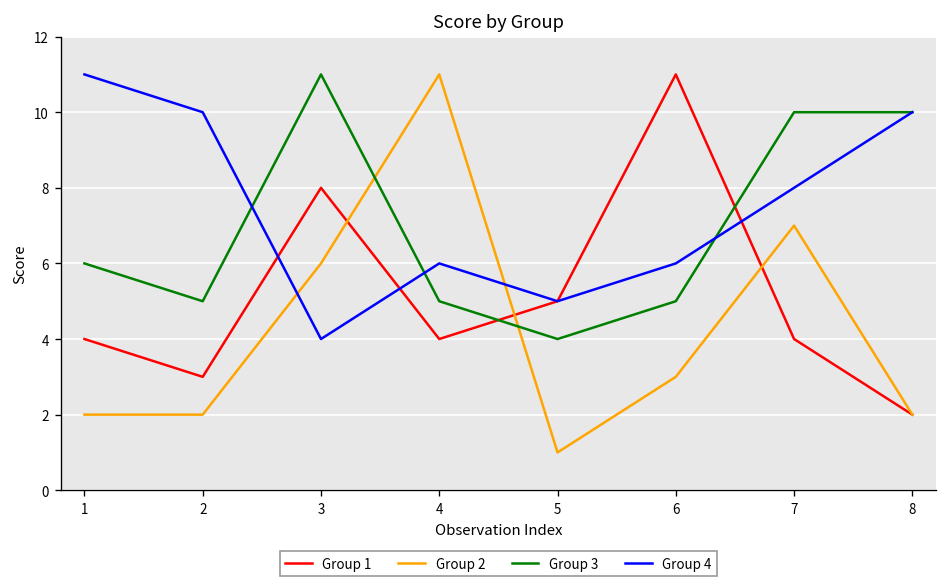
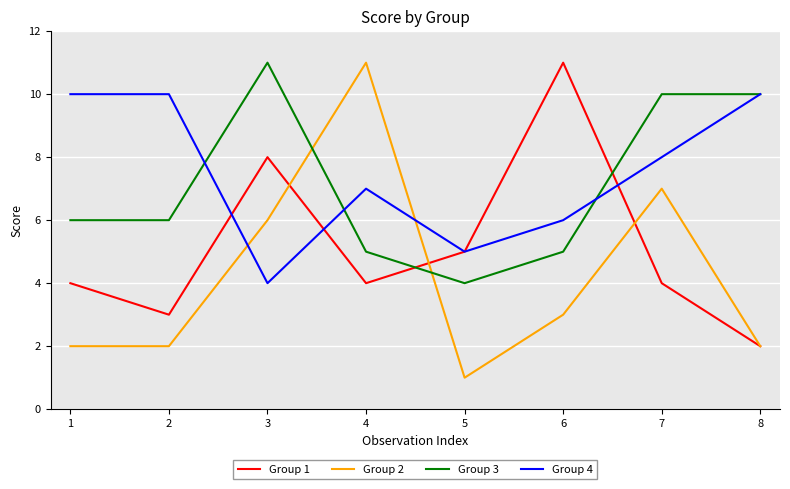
Group 4, 1: 11 -> 10
Group 3, 2: 5 -> 6
Group 4, 4: 6 -> 7
